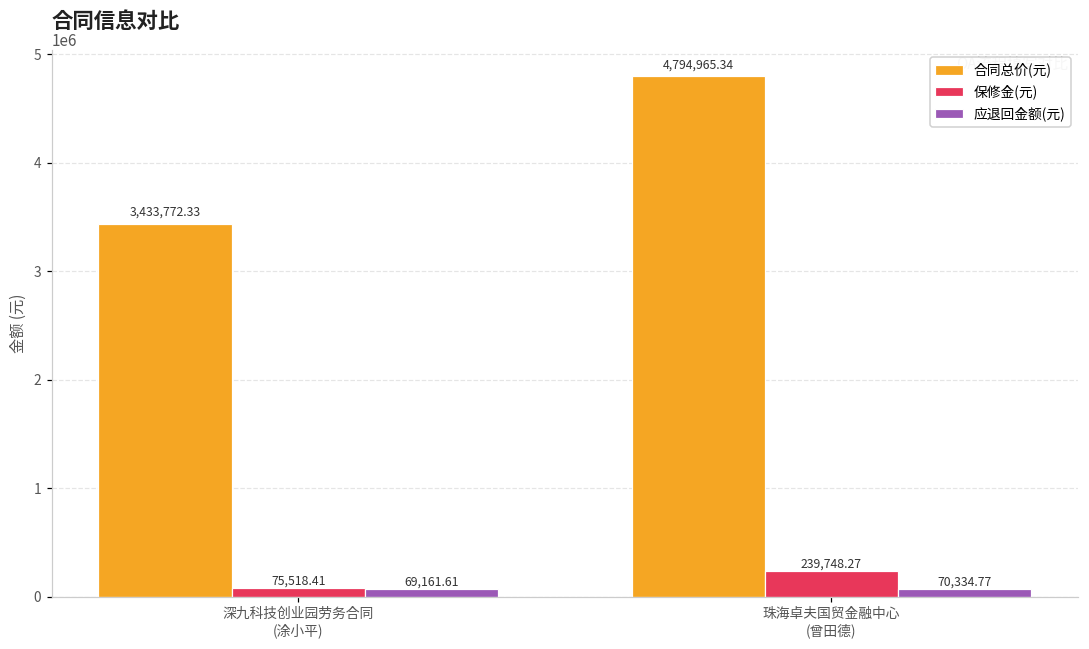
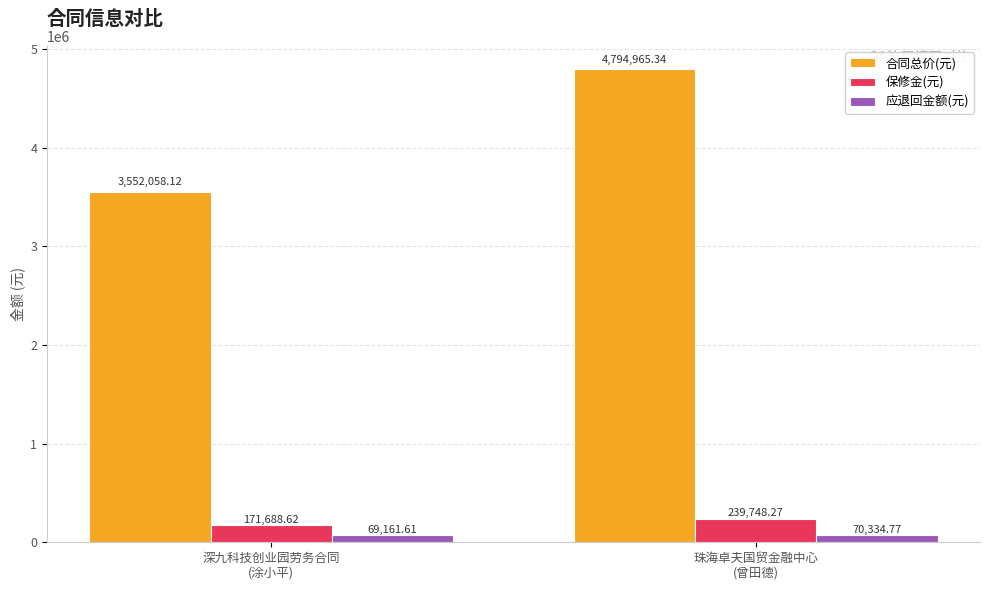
合同总价(元), 深九科技创业园劳务合同 (涂小平): 3,433,772.33 -> 3,552,058.12
保修金(元), 深九科技创业园劳务合同 (涂小平): 75,518.41 -> 171,688.62
